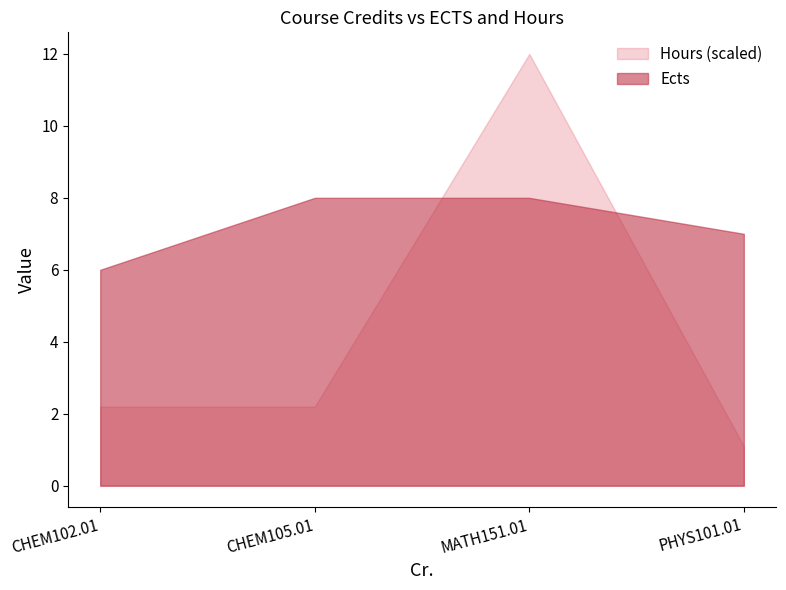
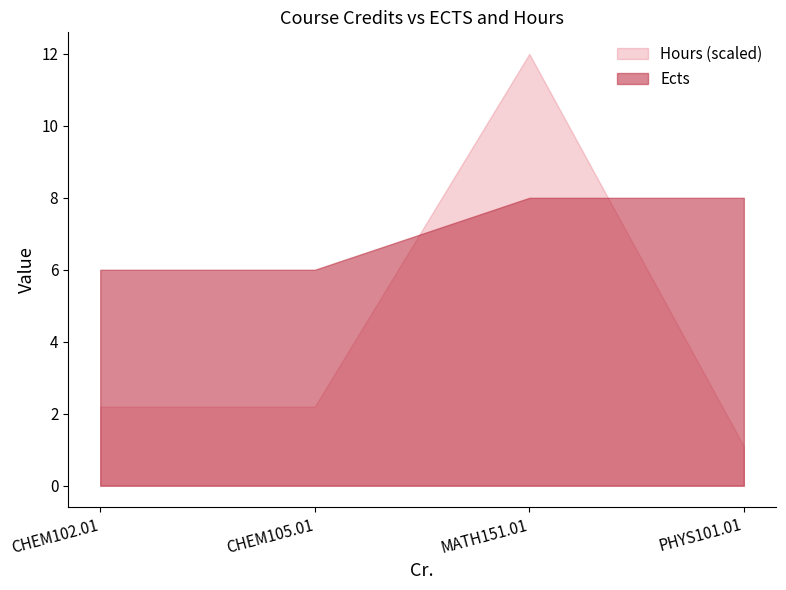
Ects, CHEM105.01: 8 -> 6
Ects, PHYS101.01: 7 -> 8
